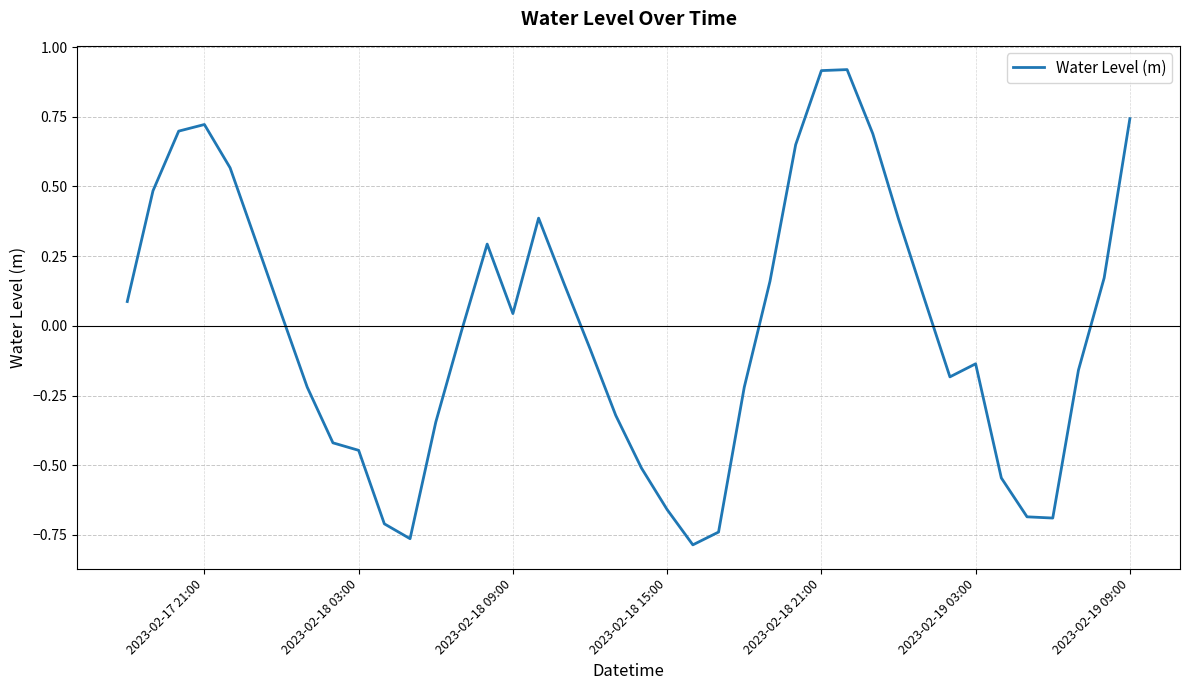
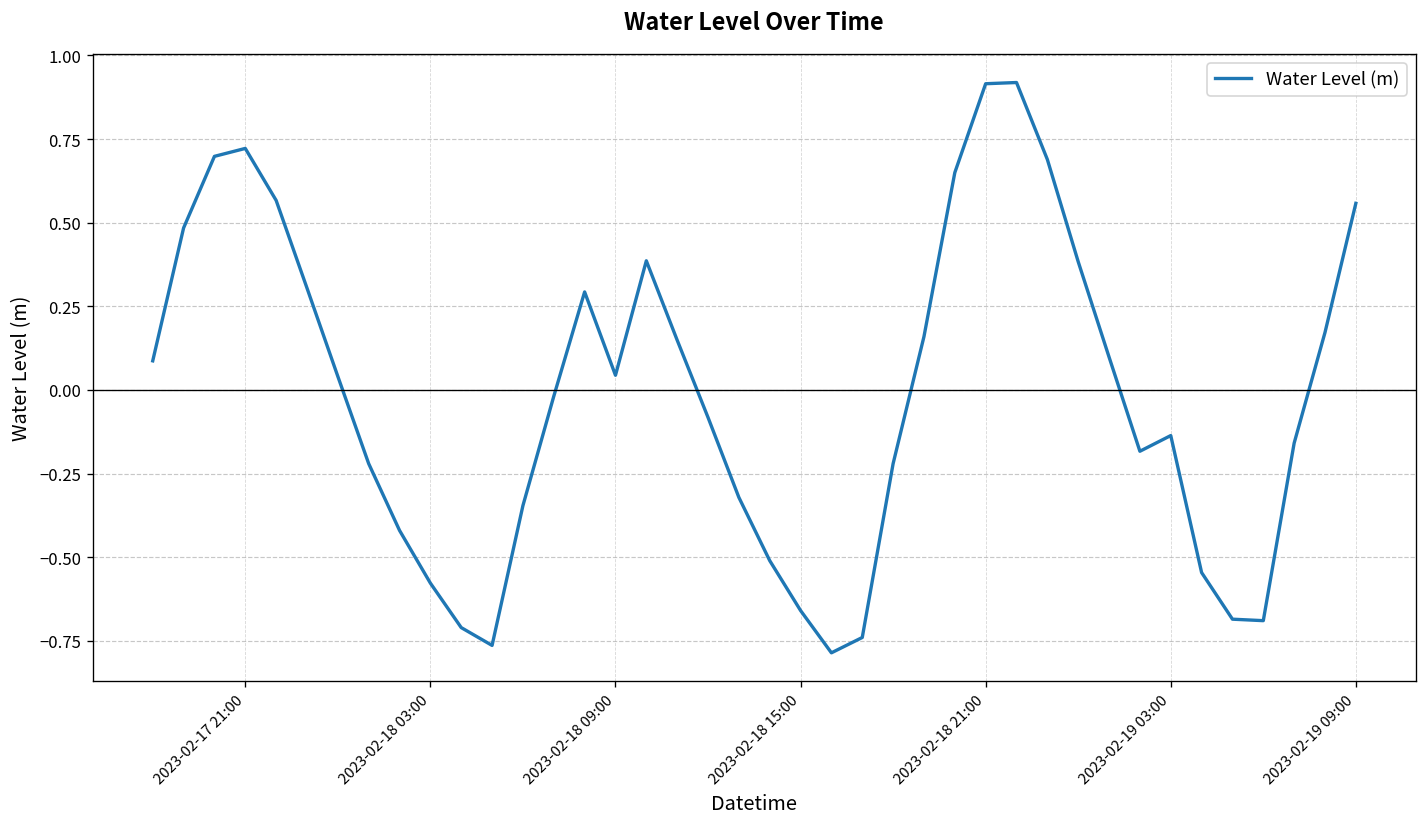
2023-02-18 03:00: -0.45 -> -0.58
2023-02-19 09:00: 0.74 -> 0.56
